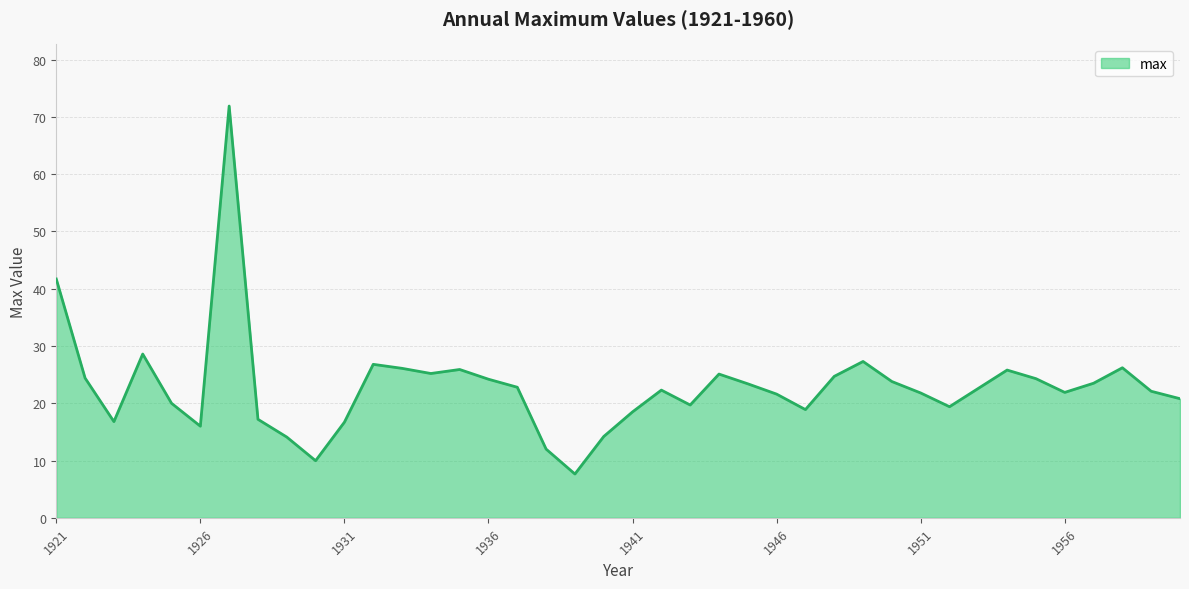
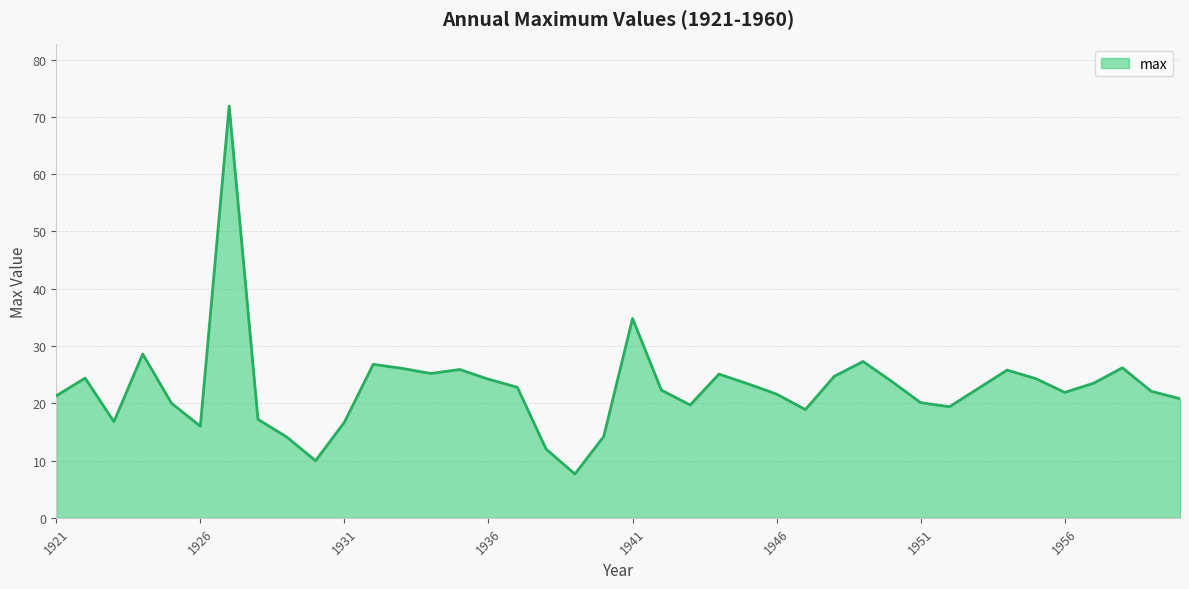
1921: 42 -> 21
1941: 19 -> 35
1951: 22 -> 20
